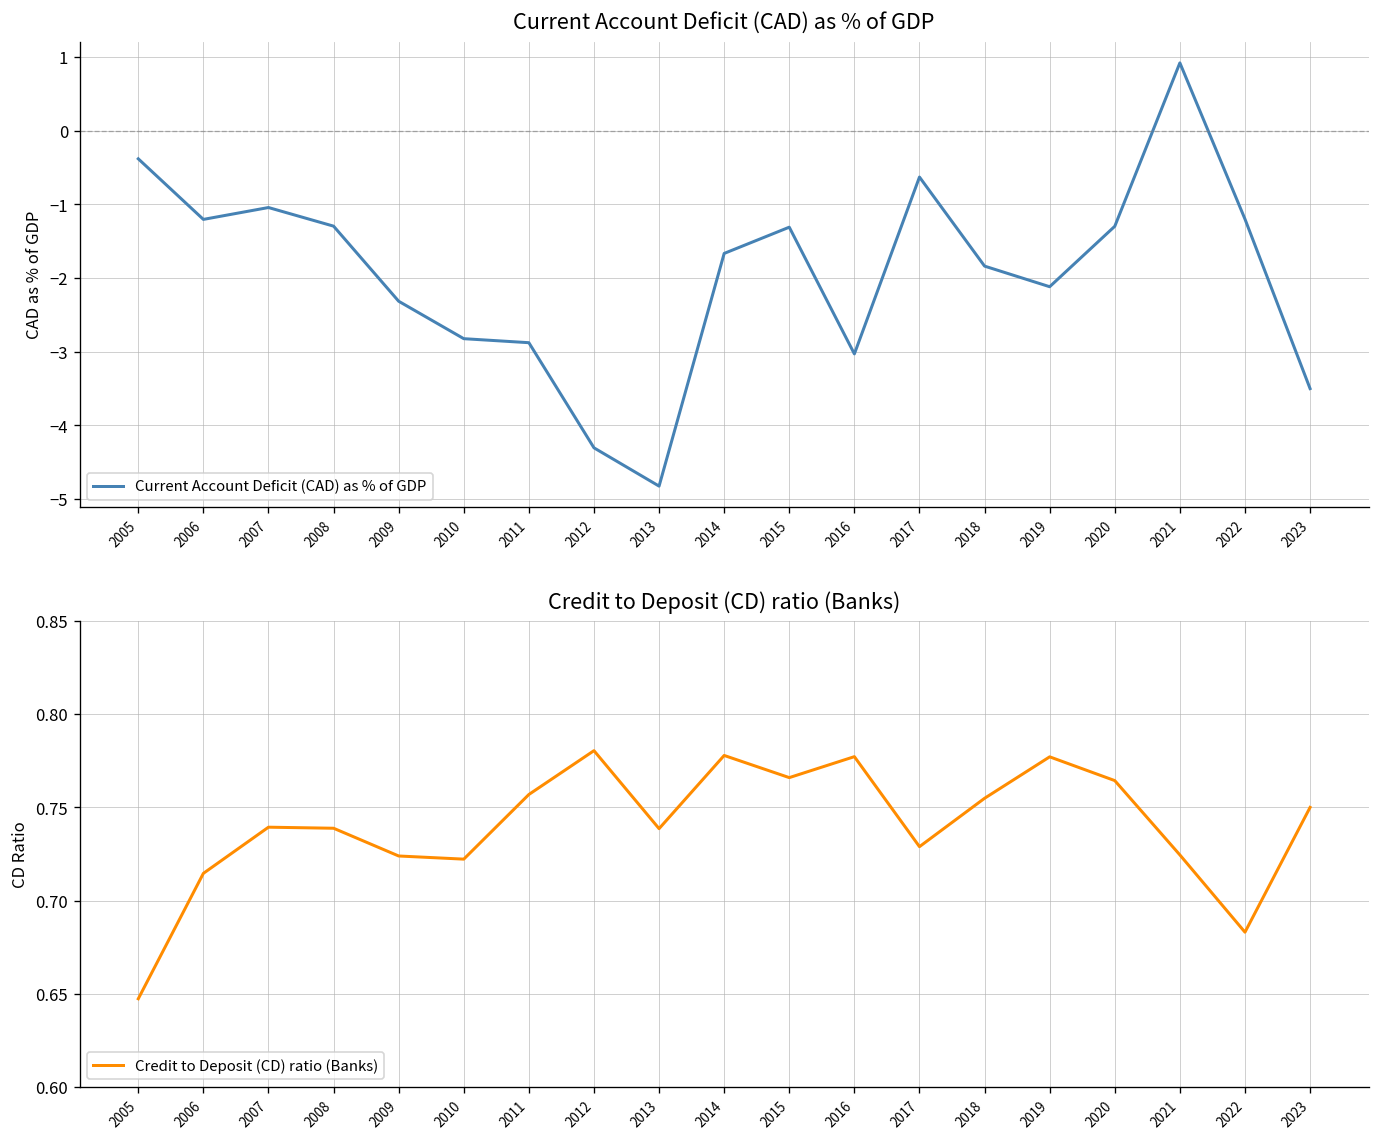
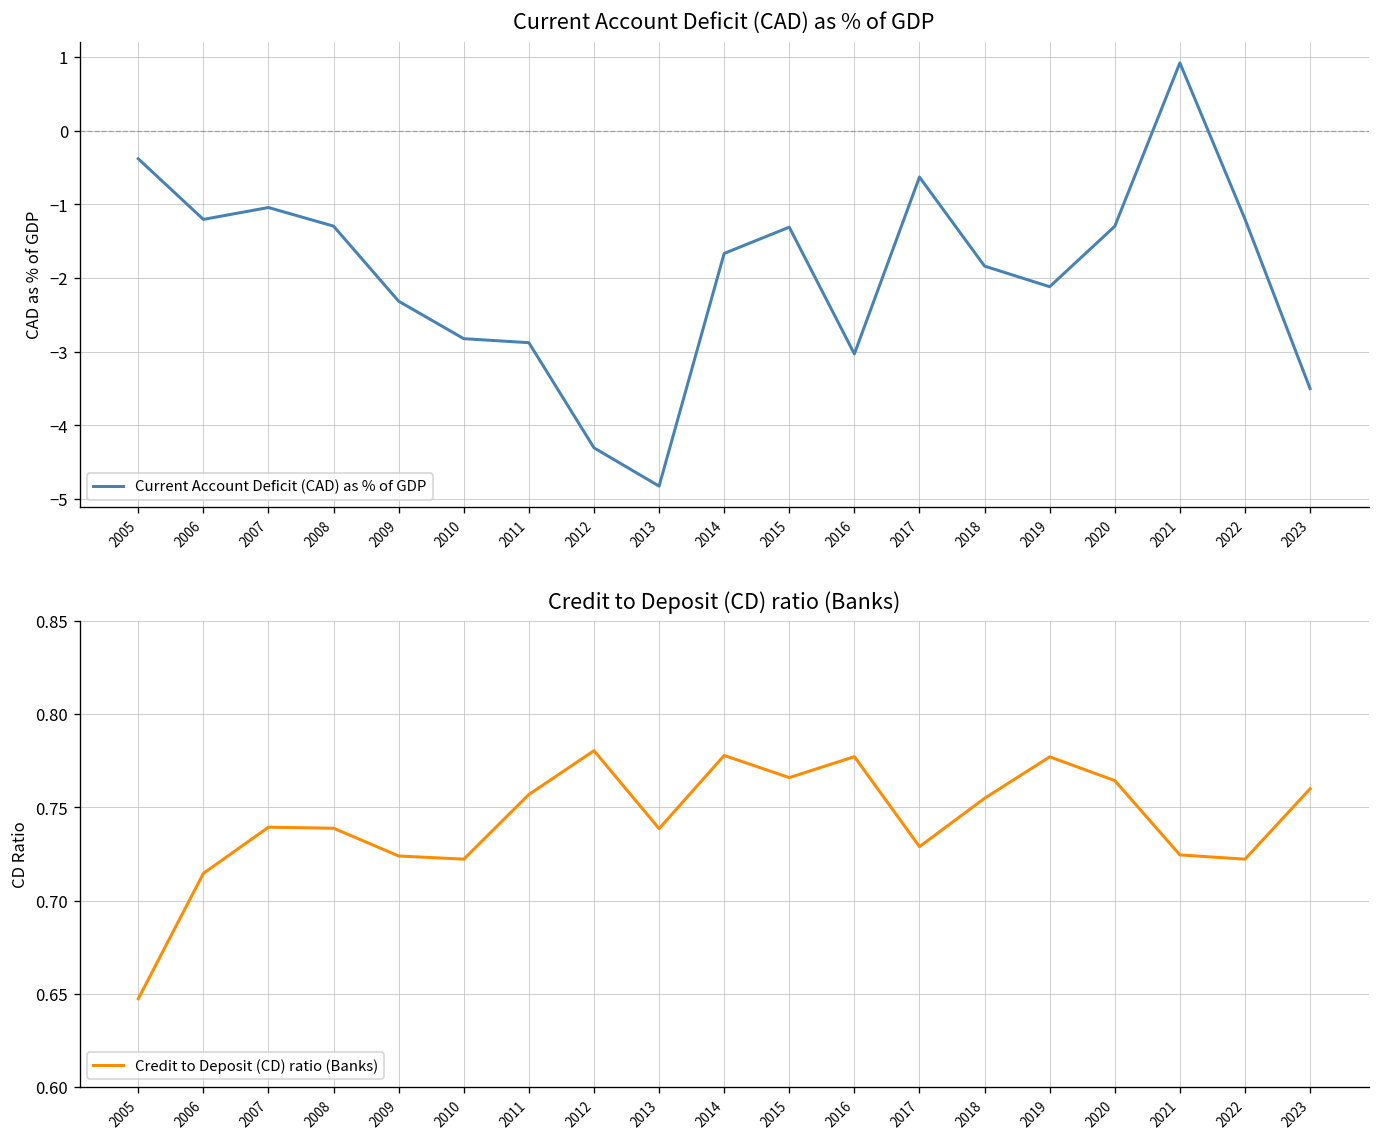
Credit to Deposit (CD) ratio (Banks), 2022: 0.683 -> 0.722
Credit to Deposit (CD) ratio (Banks), 2023: 0.75 -> 0.76
